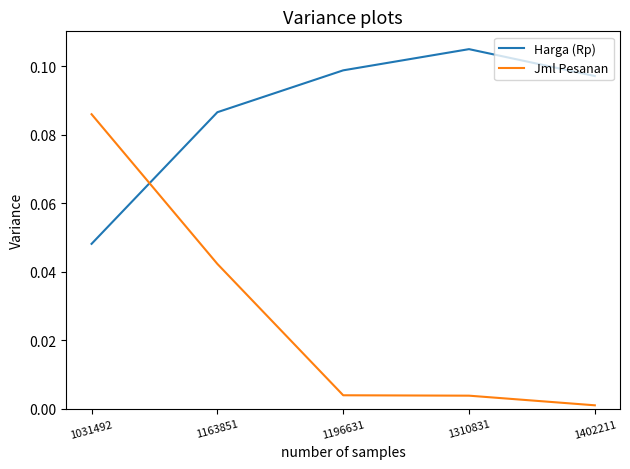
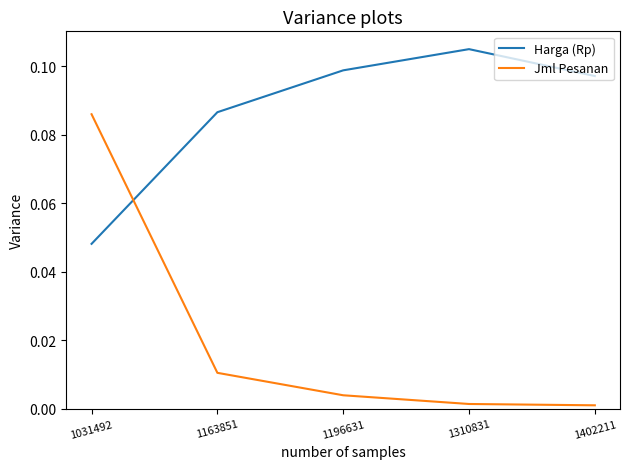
Jml Pesanan, 1163851: 0.042 -> 0.011
Jml Pesanan, 1310831: 0.004 -> 0.001
